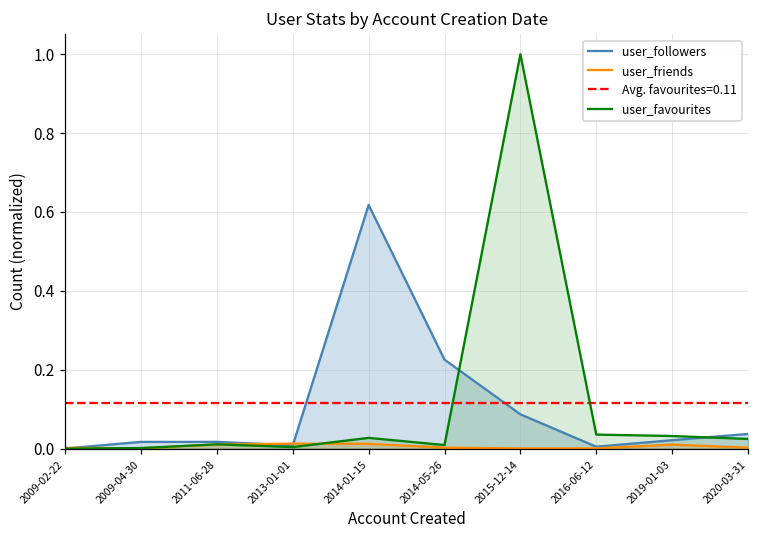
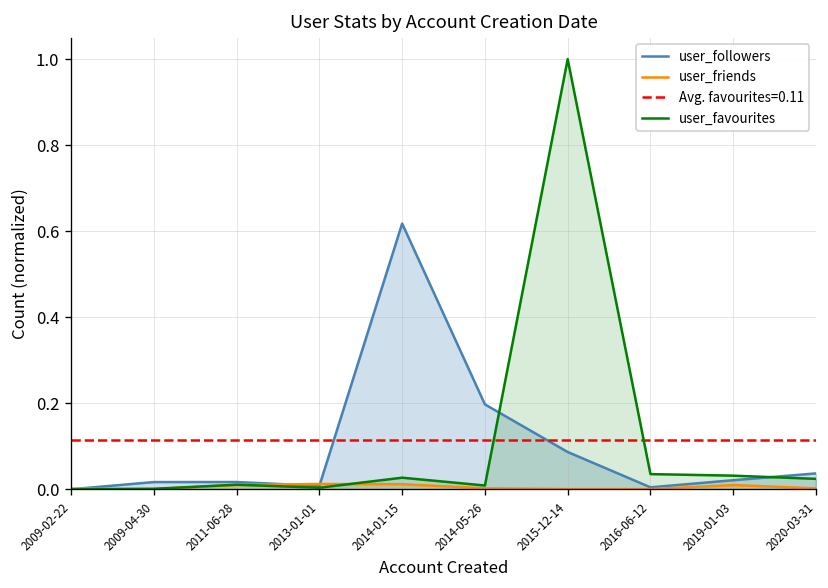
user_followers, 2014-05-26: 0.23 -> 0.20
